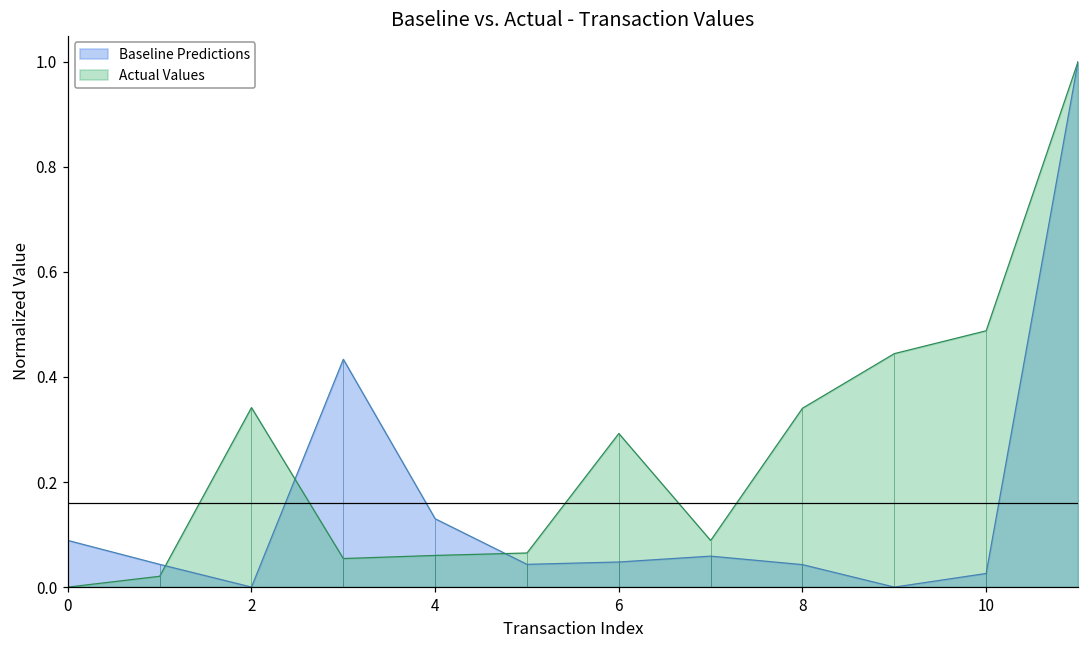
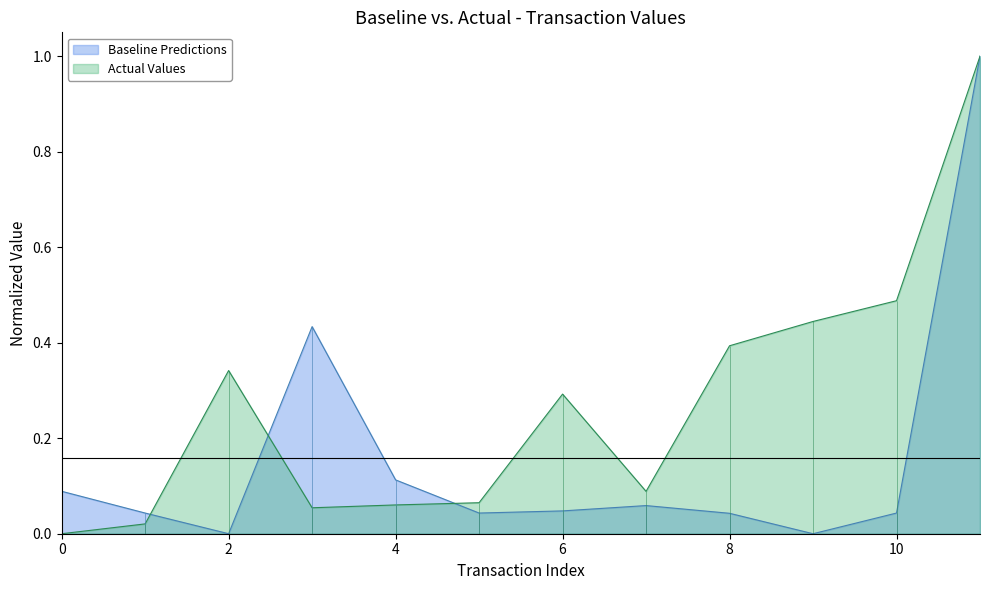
Baseline Predictions, 4: 0.13 -> 0.11
Actual Values, 8: 0.34 -> 0.39
Baseline Predictions, 10: 0.03 -> 0.04
